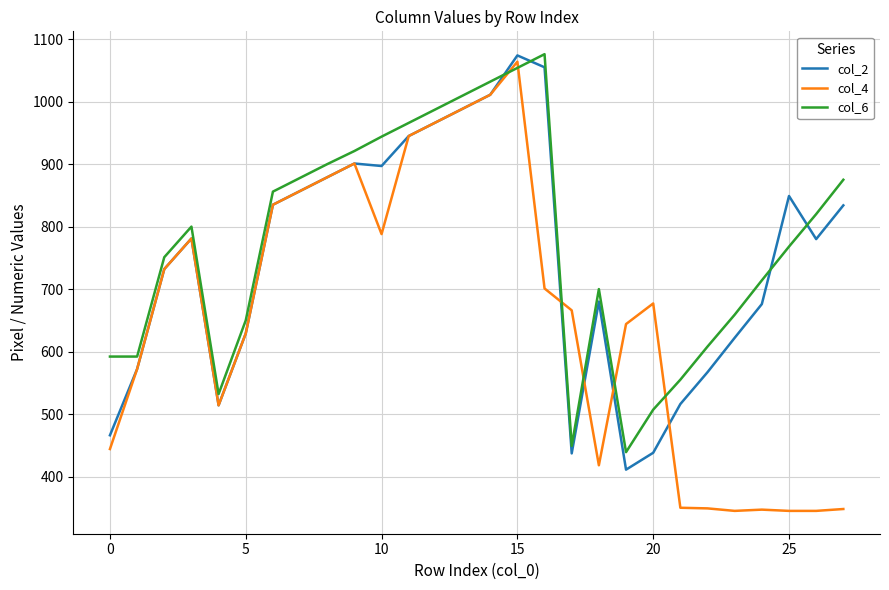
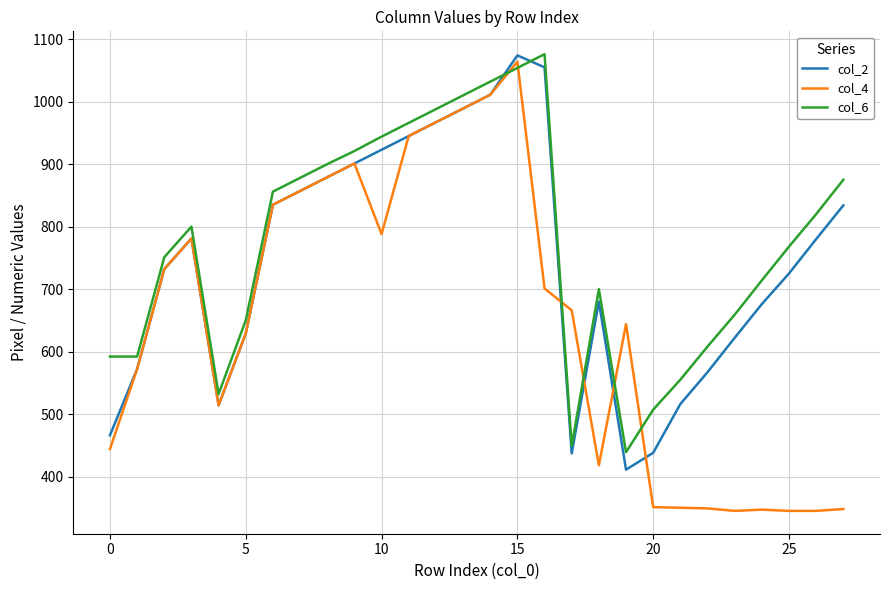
col_2, 10: 900 -> 920
col_4, 20: 680 -> 350
col_2, 25: 850 -> 730
